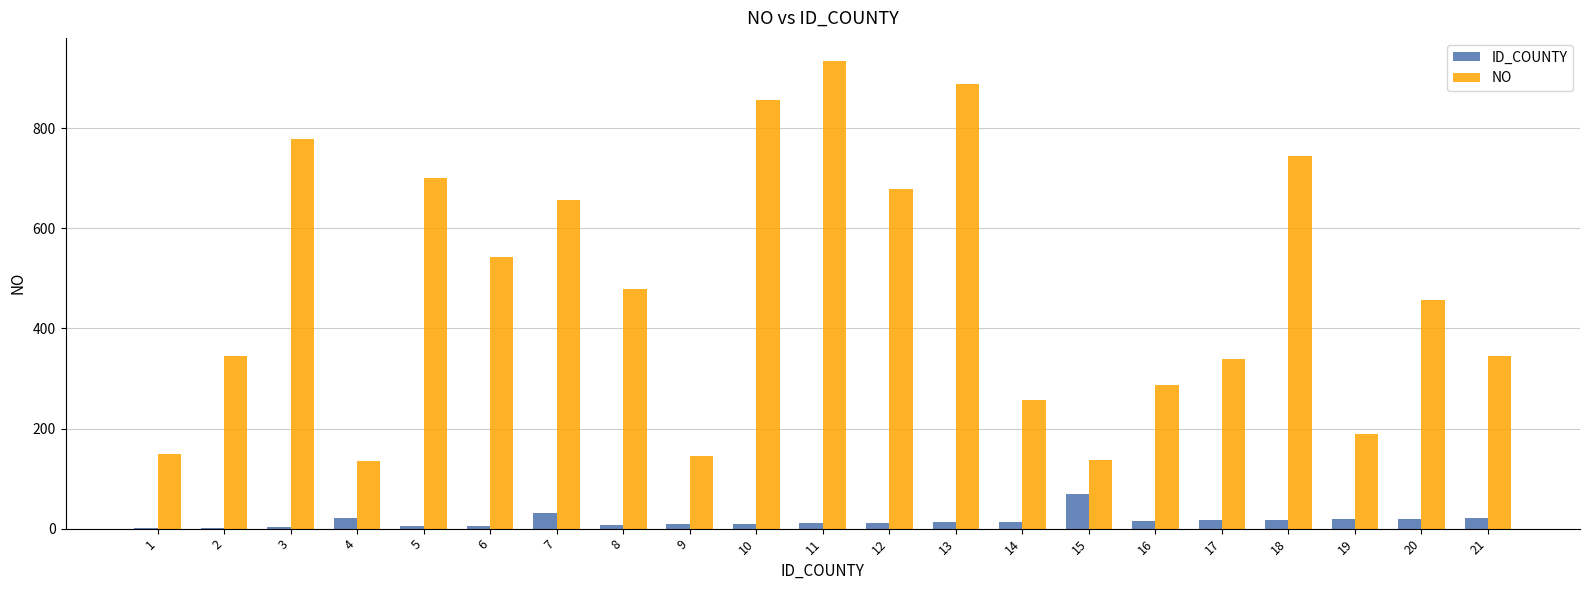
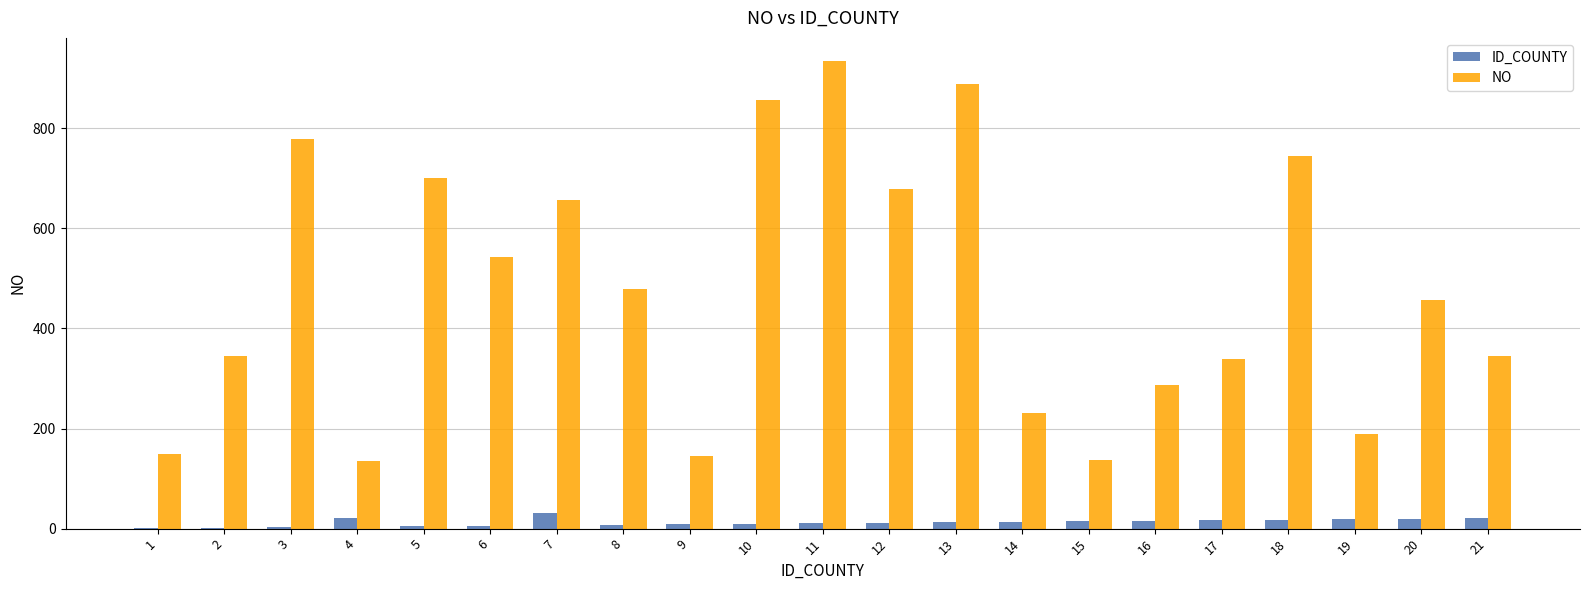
NO, 14: 260 -> 230
ID_COUNTY, 15: 70 -> 20
